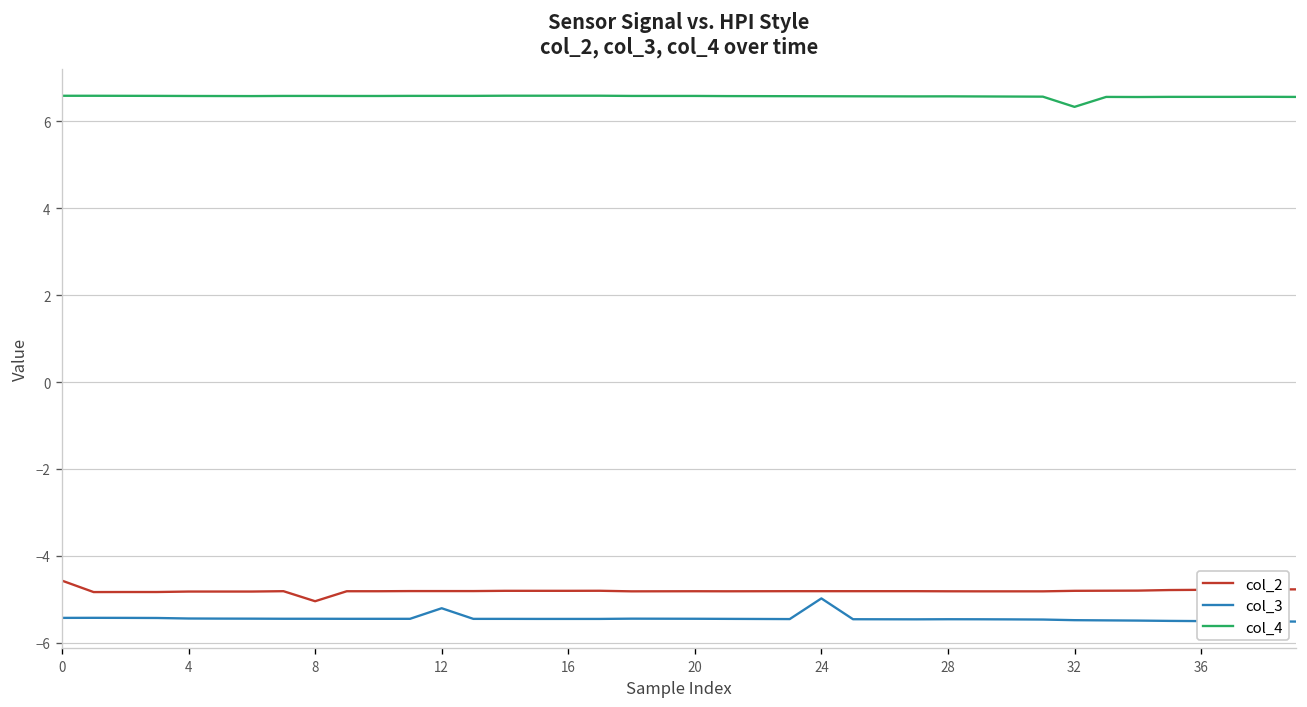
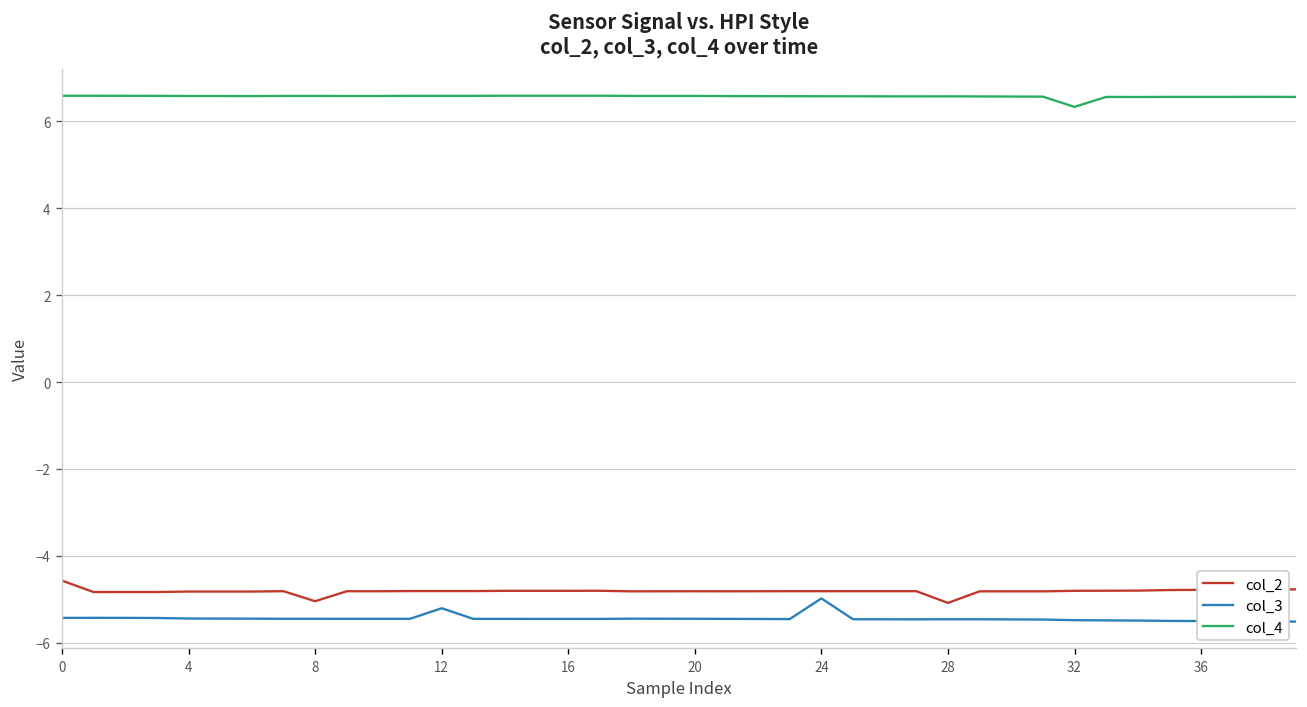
col_2, 28: -4.8 -> -5.1
